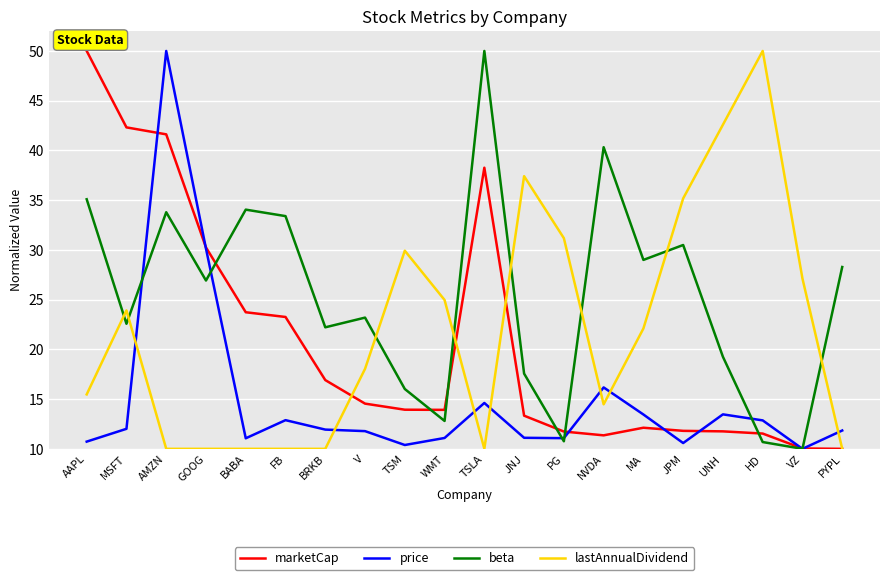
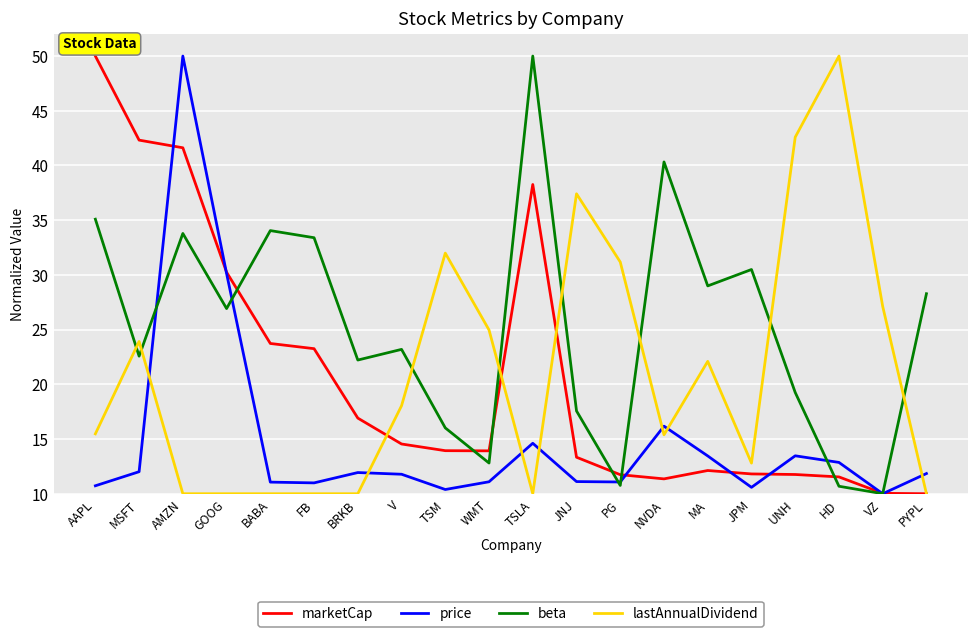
price, FB: 13 -> 11
lastAnnualDividend, TSM: 30 -> 32
lastAnnualDividend, NVDA: 14 -> 15
lastAnnualDividend, JPM: 35 -> 13
